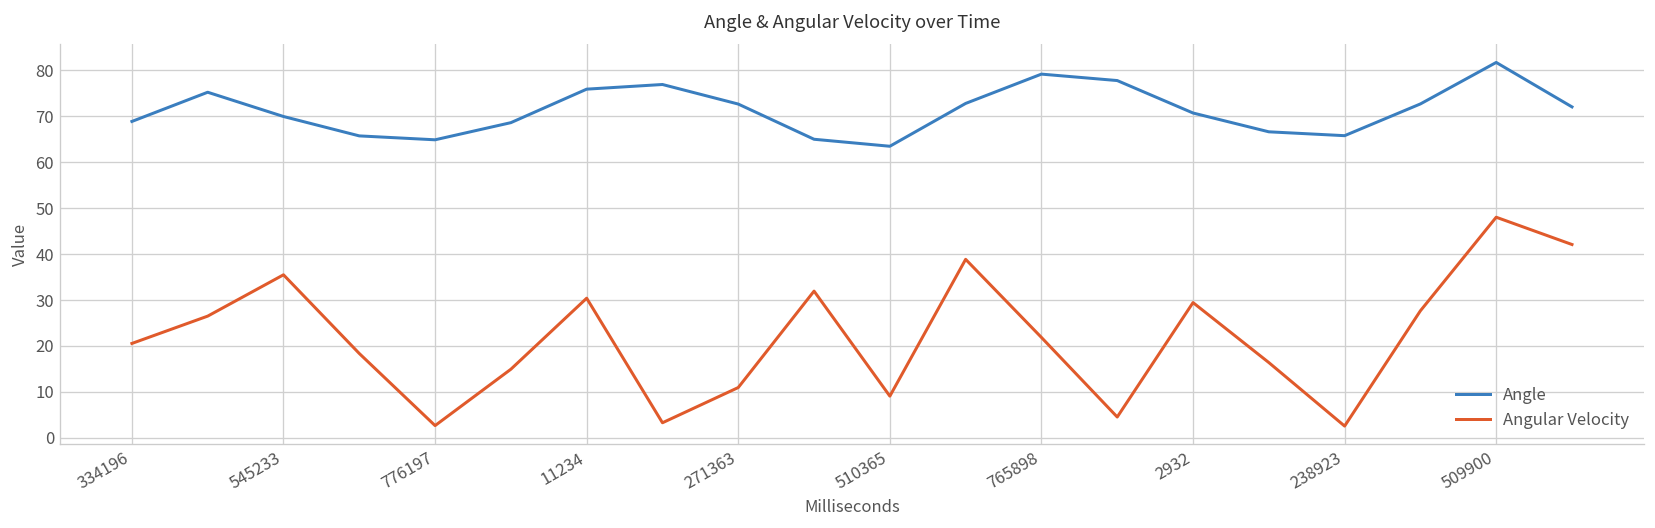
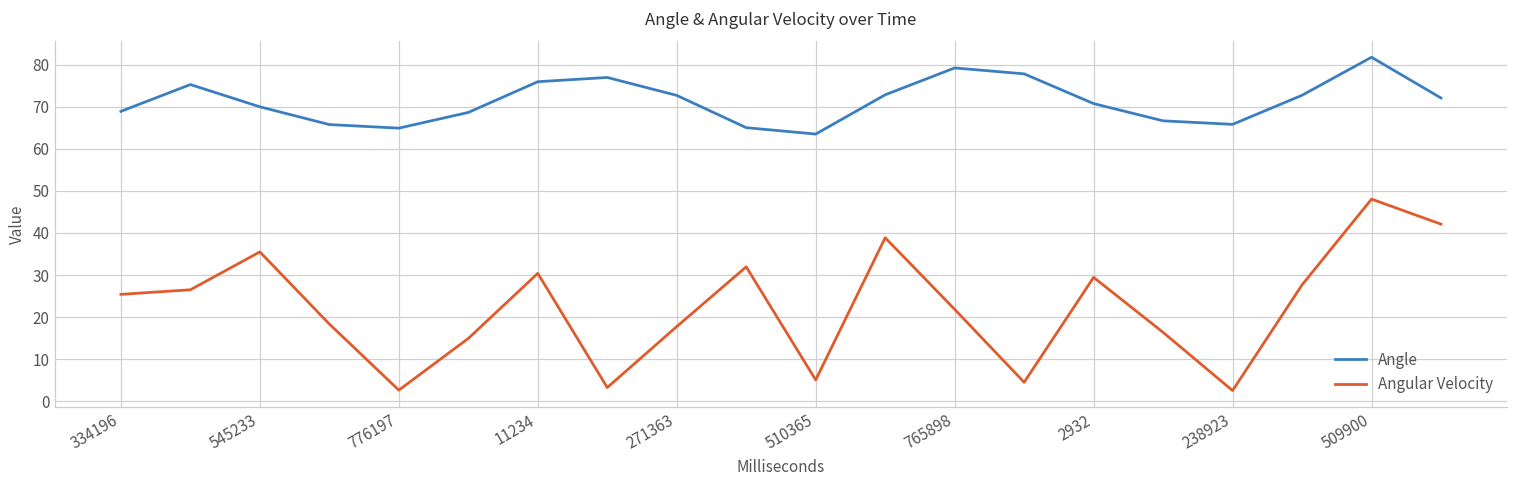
Angular Velocity, 334196: 21 -> 25
Angular Velocity, 271363: 11 -> 18
Angular Velocity, 510365: 9 -> 5
